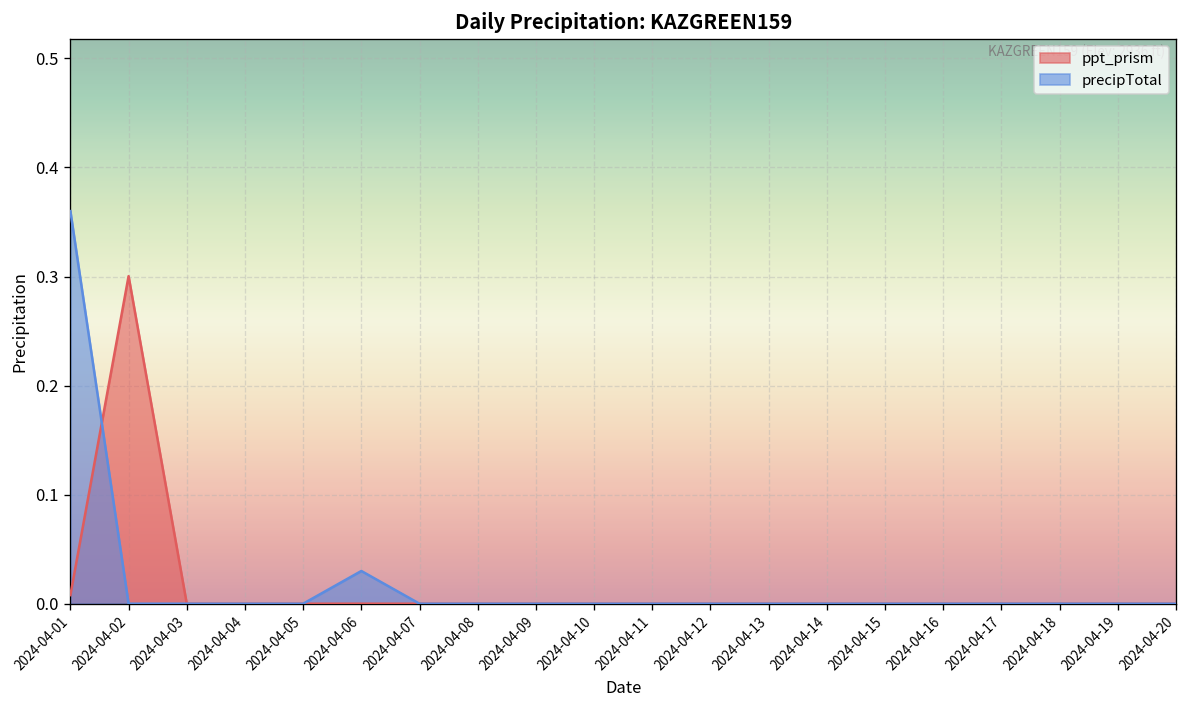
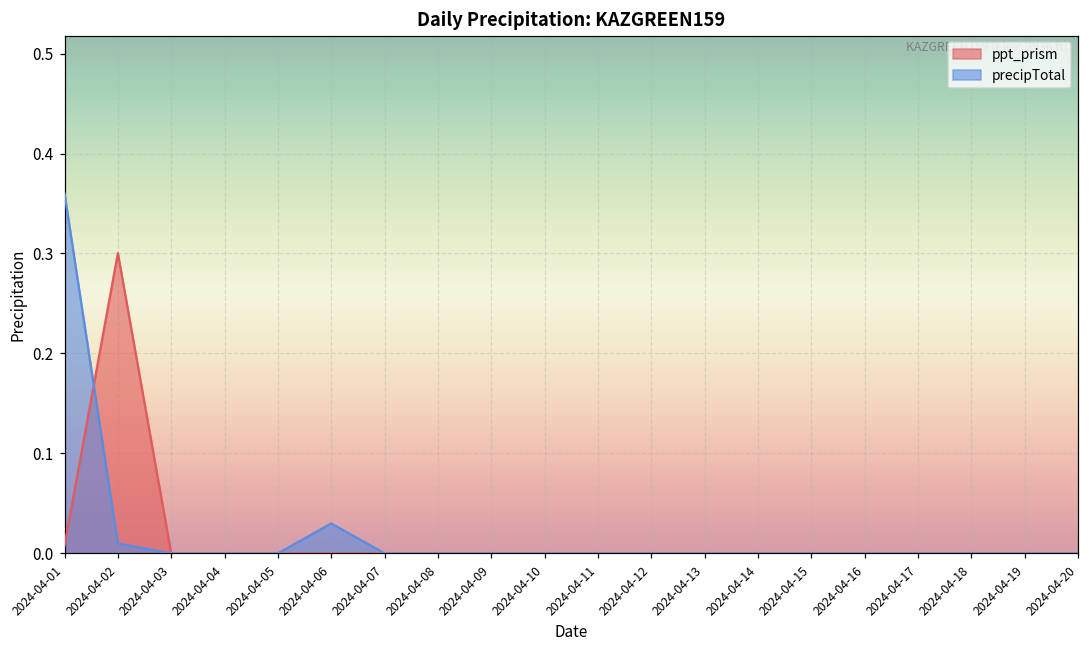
precipTotal, 2024-04-02: 0.00 -> 0.01
